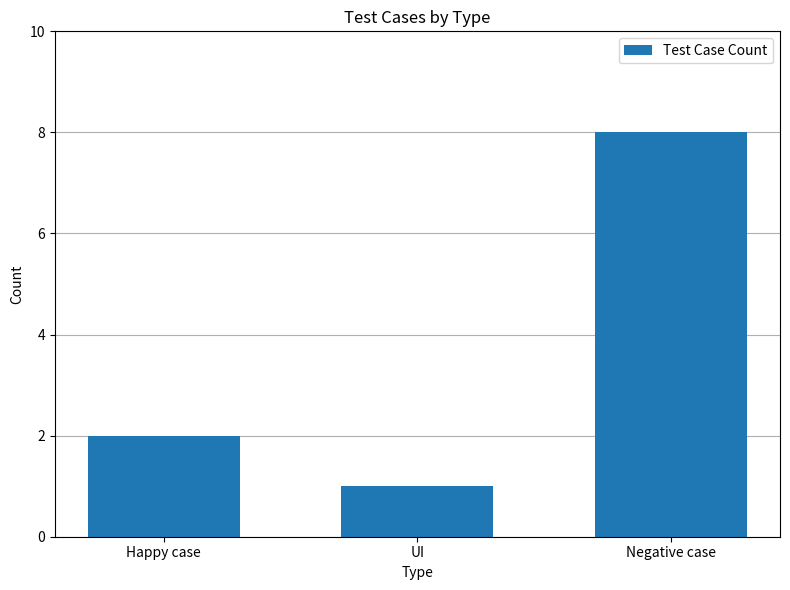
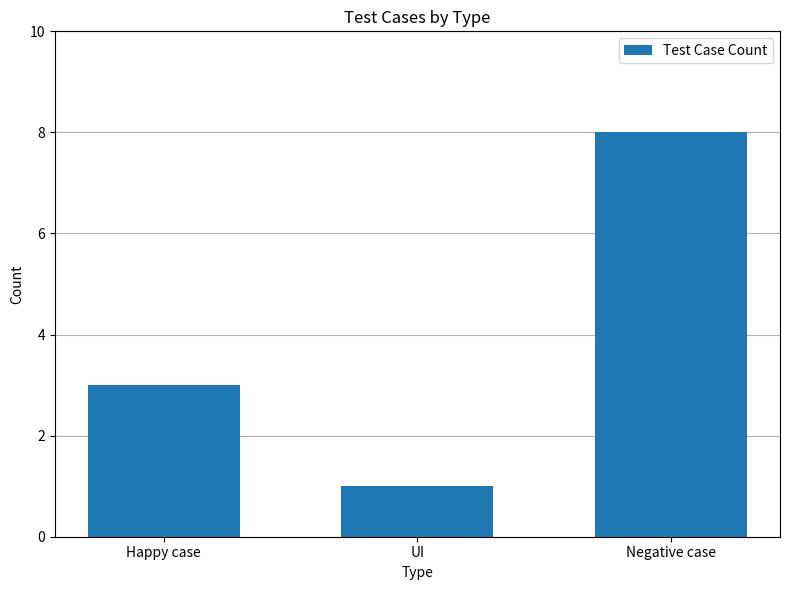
Happy case: 2 -> 3
